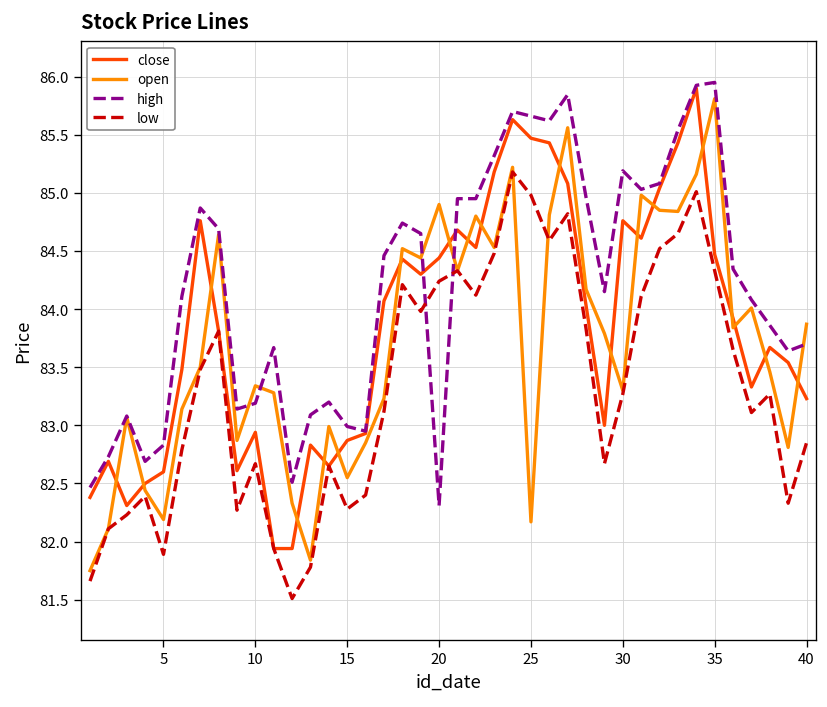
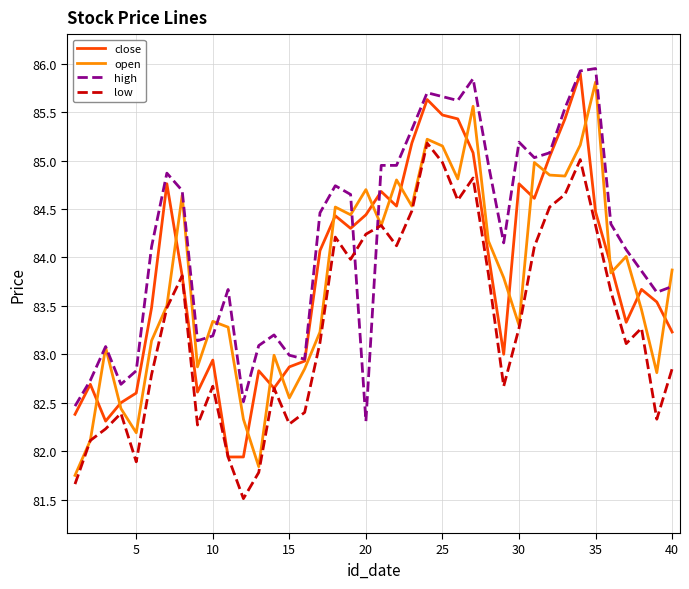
open, 20: 84.9 -> 84.7
open, 25: 82.2 -> 85.2
